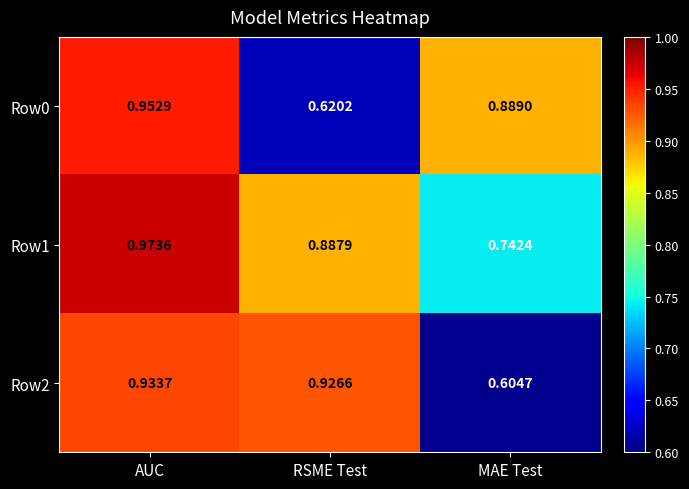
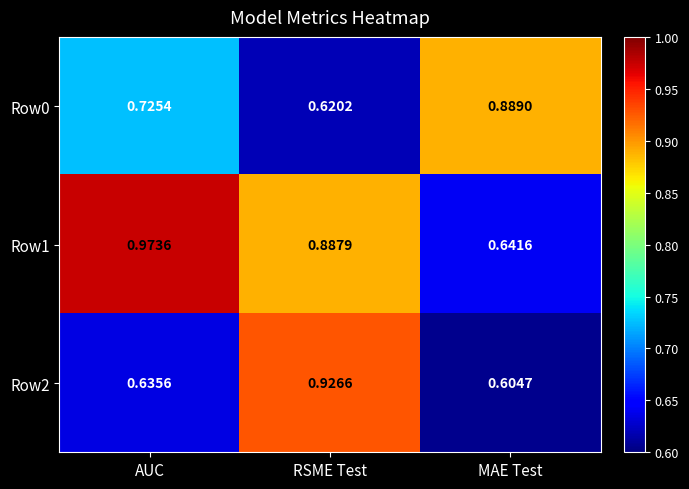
Row0, AUC: 0.9529 -> 0.7254
Row1, MAE Test: 0.7424 -> 0.6416
Row2, AUC: 0.9337 -> 0.6356
